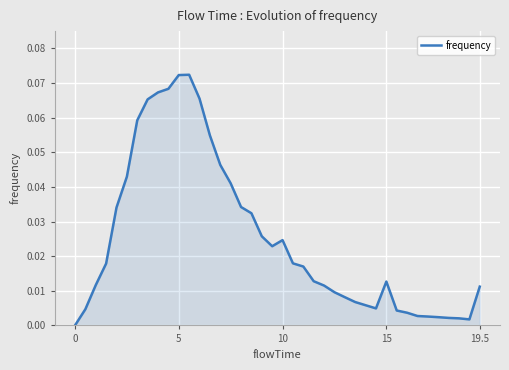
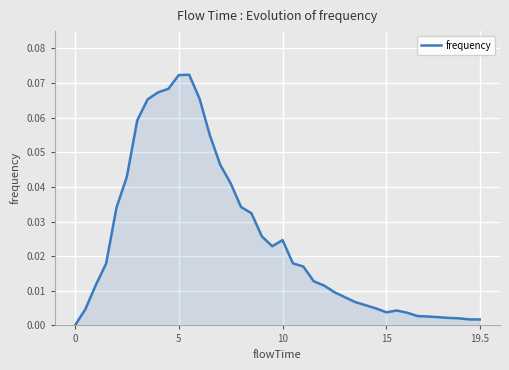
15: 0.013 -> 0.004
19.5: 0.011 -> 0.002
